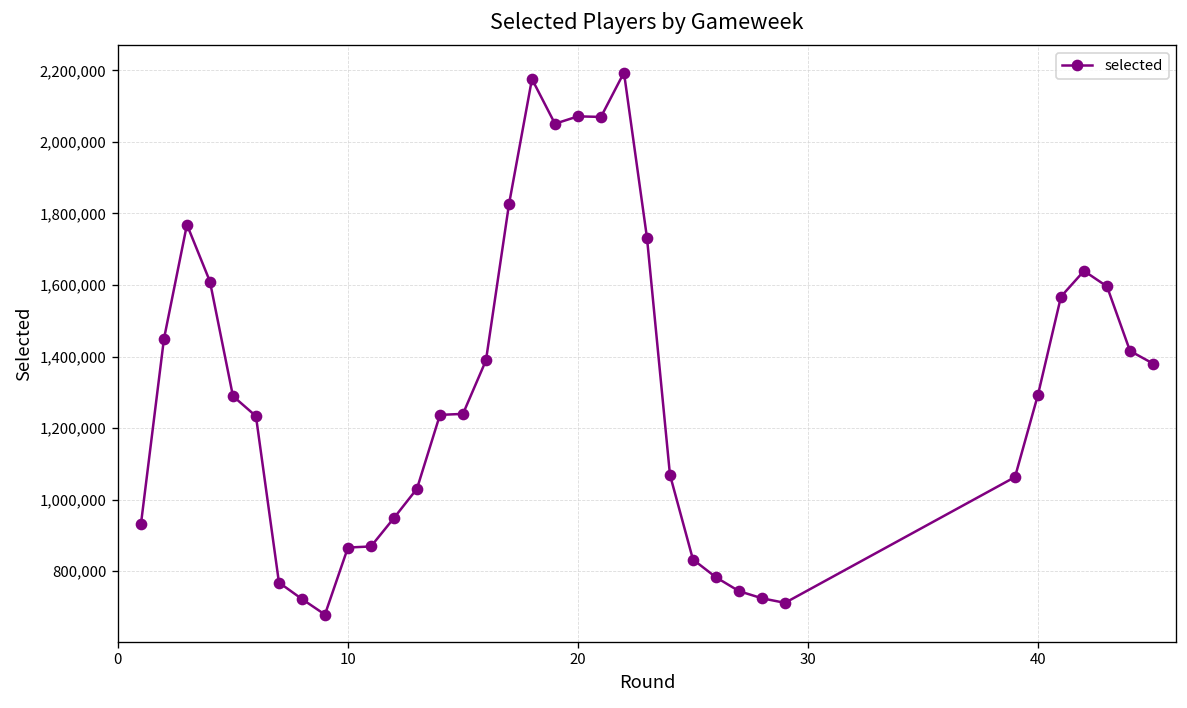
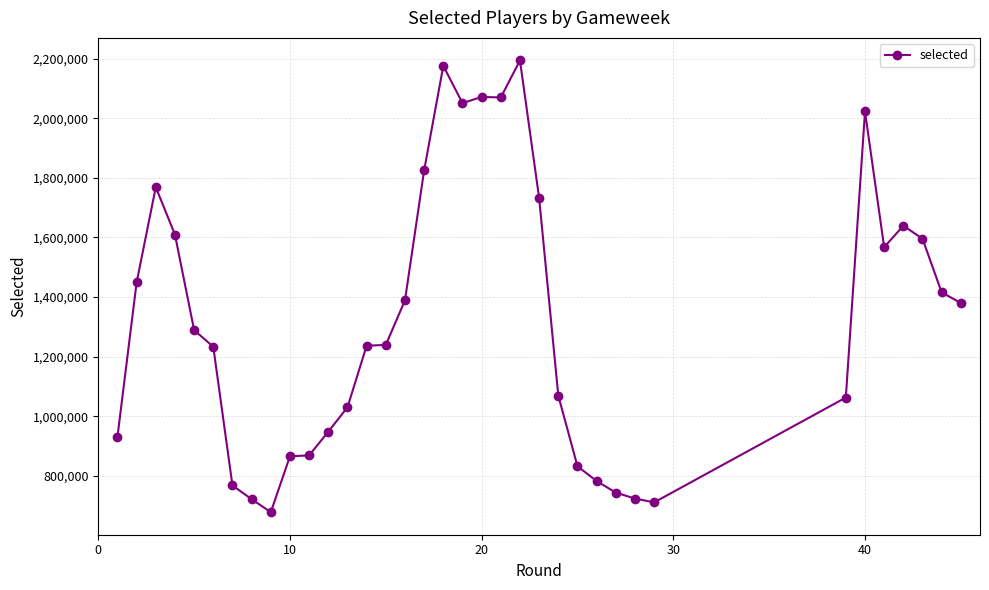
40: 1,290,000 -> 2,020,000
